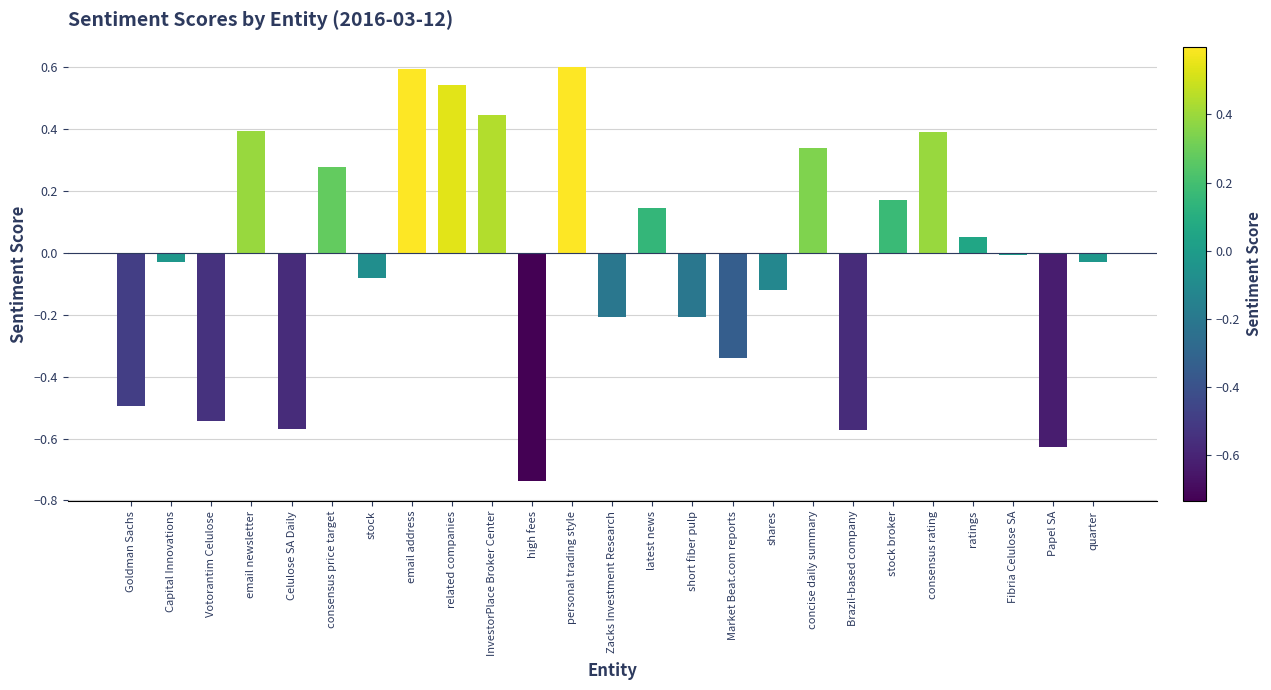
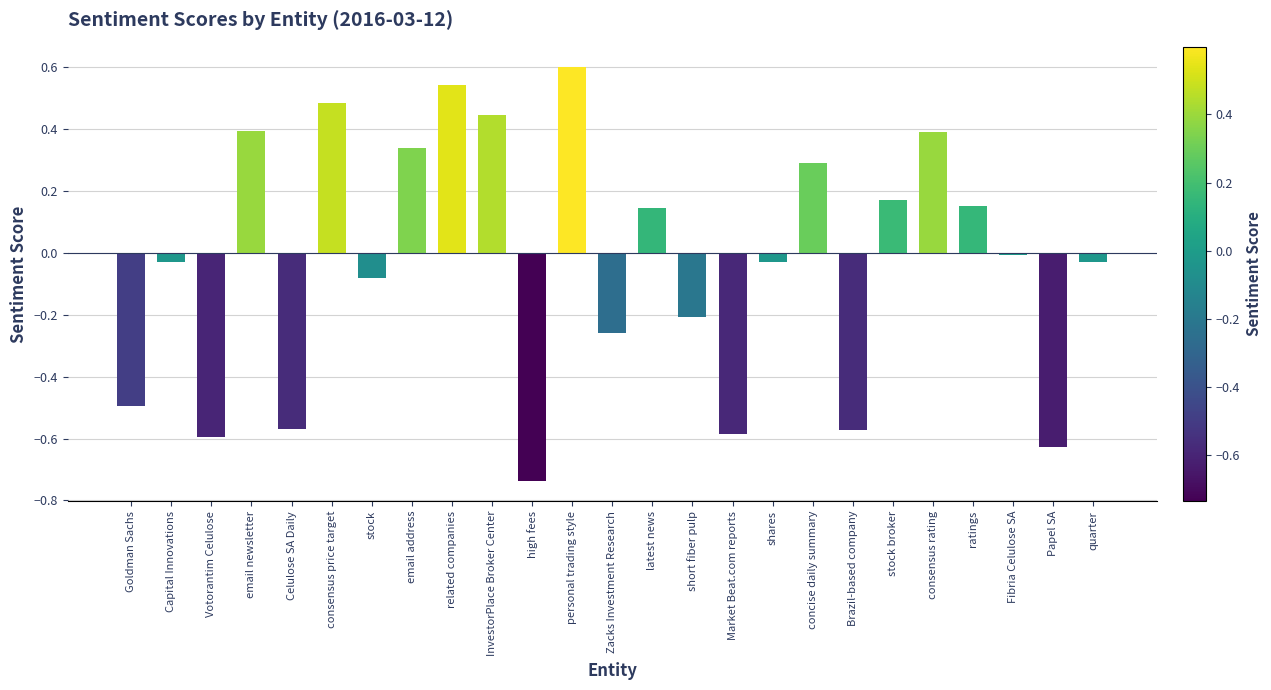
Votorantim Celulose: -0.54 -> -0.60
consensus price target: 0.28 -> 0.48
email address: 0.59 -> 0.34
Zacks Investment Research: -0.21 -> -0.26
Market Beat.com reports: -0.34 -> -0.59
shares: -0.12 -> -0.03
concise daily summary: 0.34 -> 0.29
ratings: 0.05 -> 0.15
